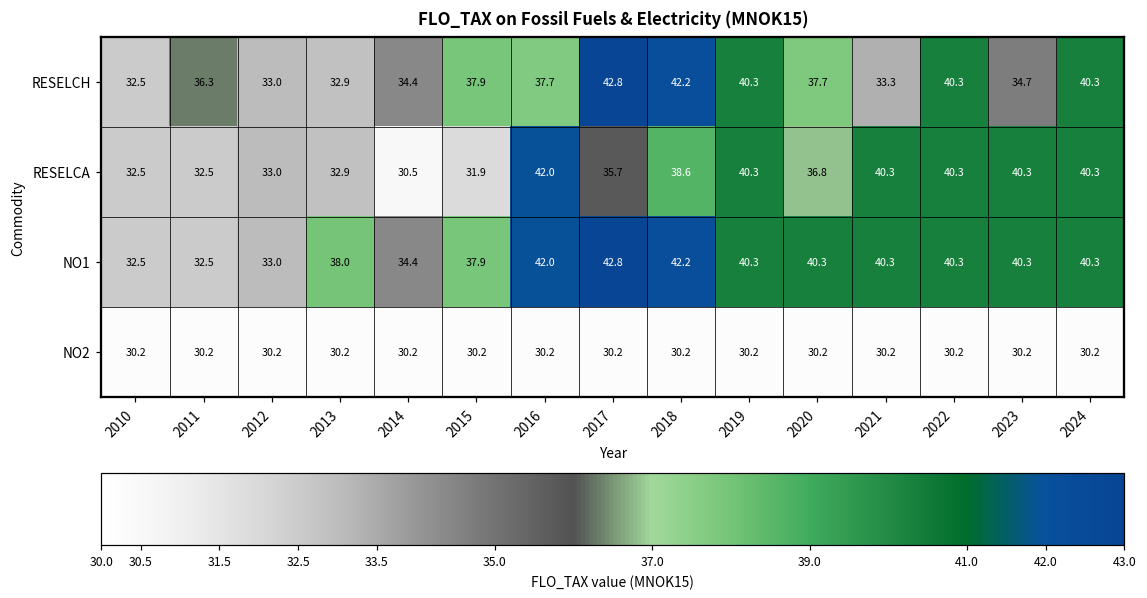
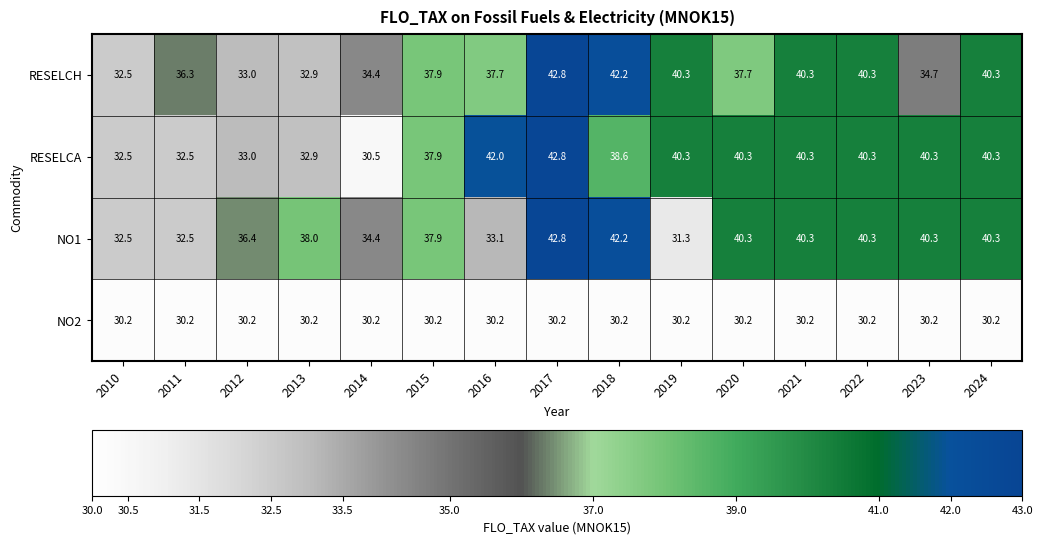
RESELCH, 2021: 33.3 -> 40.3
RESELCA, 2015: 31.9 -> 37.9
RESELCA, 2017: 35.7 -> 42.8
RESELCA, 2020: 36.8 -> 40.3
NO1, 2012: 33.0 -> 36.4
NO1, 2016: 42.0 -> 33.1
NO1, 2019: 40.3 -> 31.3
